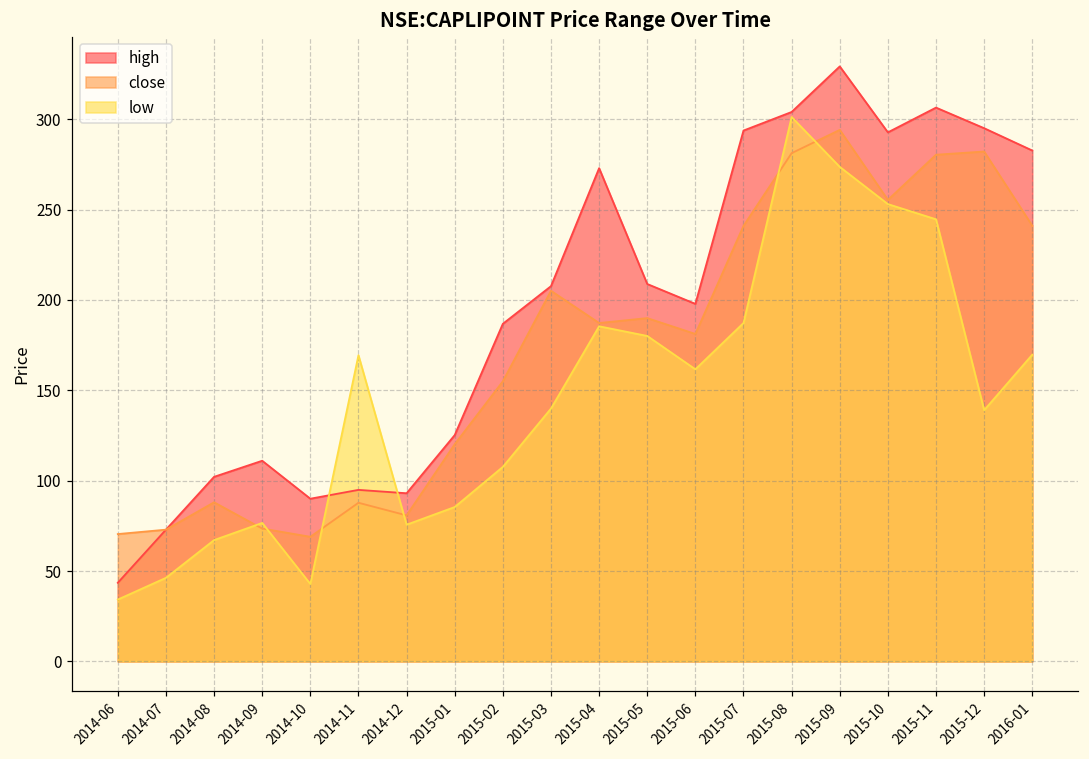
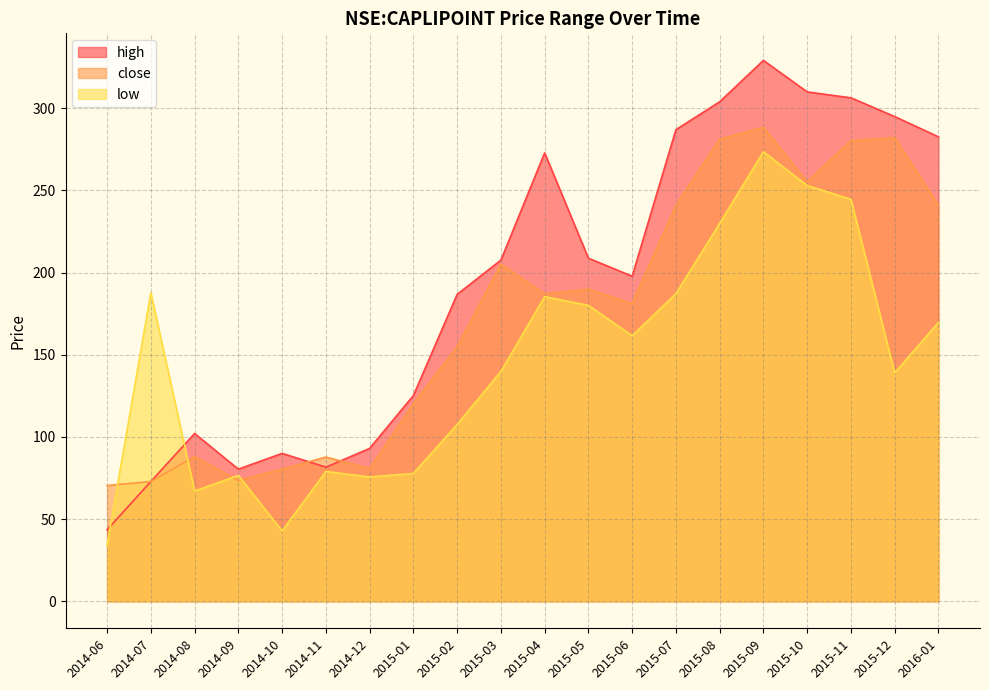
low, 2014-07: 46 -> 188
high, 2014-09: 111 -> 80
close, 2014-10: 69 -> 80
high, 2014-11: 95 -> 82
low, 2014-11: 169 -> 79
low, 2015-01: 85 -> 78
high, 2015-07: 294 -> 287
low, 2015-08: 301 -> 230
close, 2015-09: 294 -> 288
high, 2015-10: 293 -> 310
